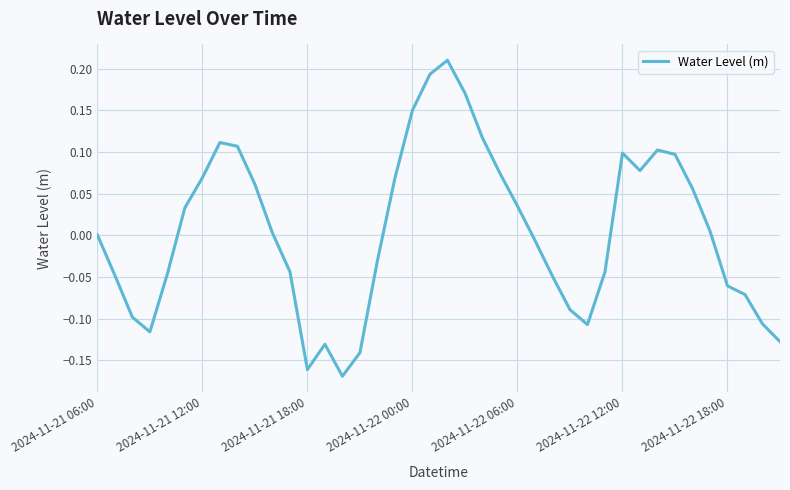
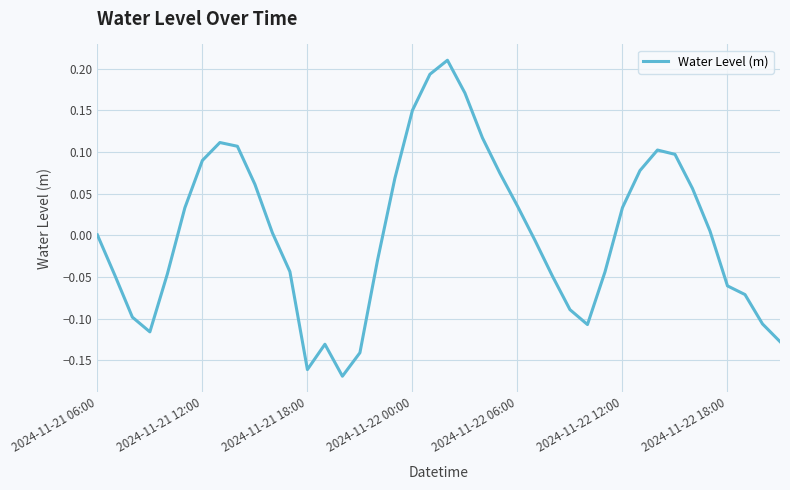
2024-11-21 12:00: 0.07 -> 0.09
2024-11-22 12:00: 0.10 -> 0.03
